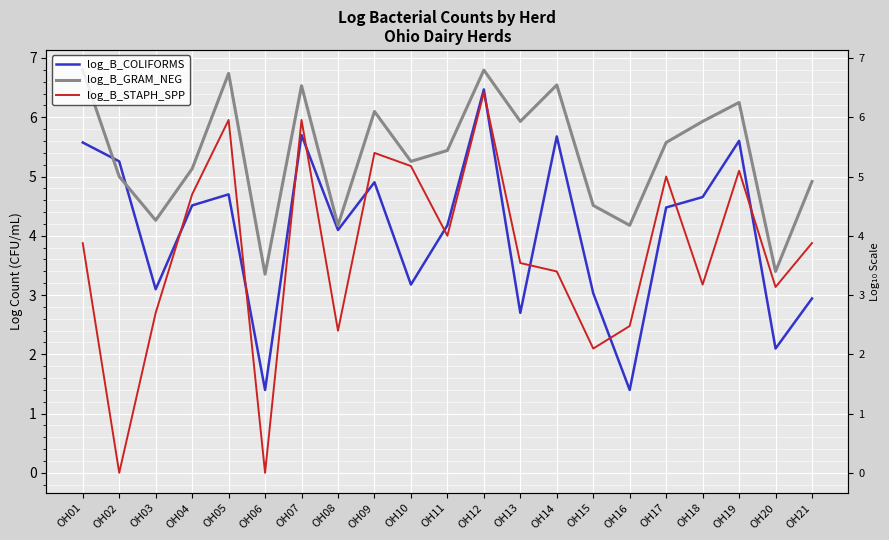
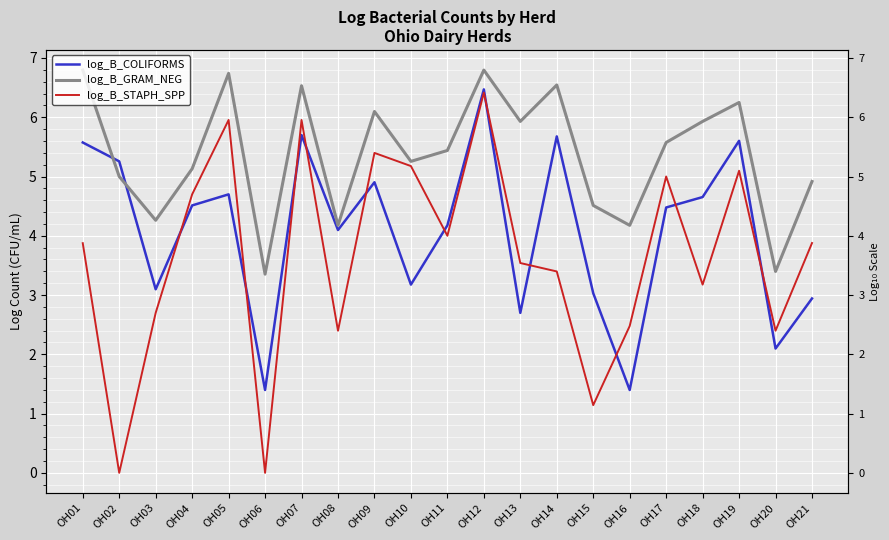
log_B_STAPH_SPP, OH15: 2.1 -> 1.1
log_B_STAPH_SPP, OH20: 3.1 -> 2.4
